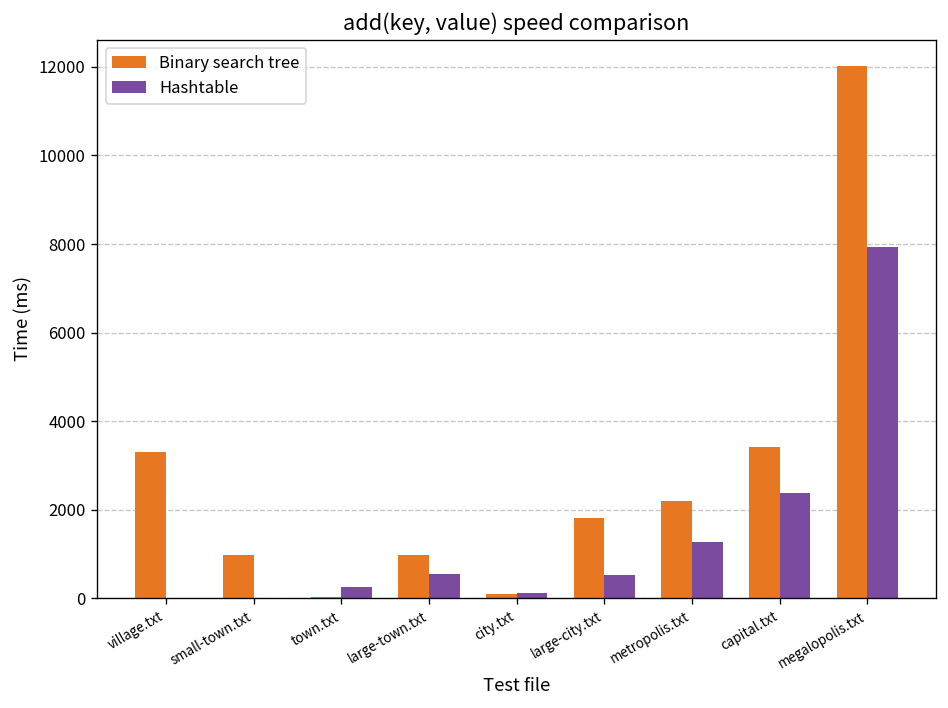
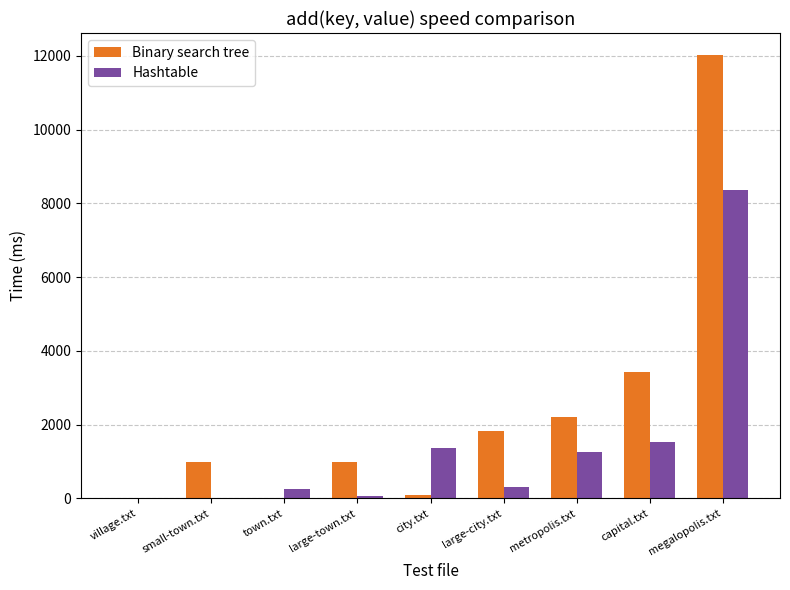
Binary search tree, village.txt: 3300 -> 0
Hashtable, large-town.txt: 500 -> 100
Hashtable, city.txt: 100 -> 1400
Hashtable, large-city.txt: 500 -> 300
Hashtable, capital.txt: 2400 -> 1500
Hashtable, megalopolis.txt: 7900 -> 8400
